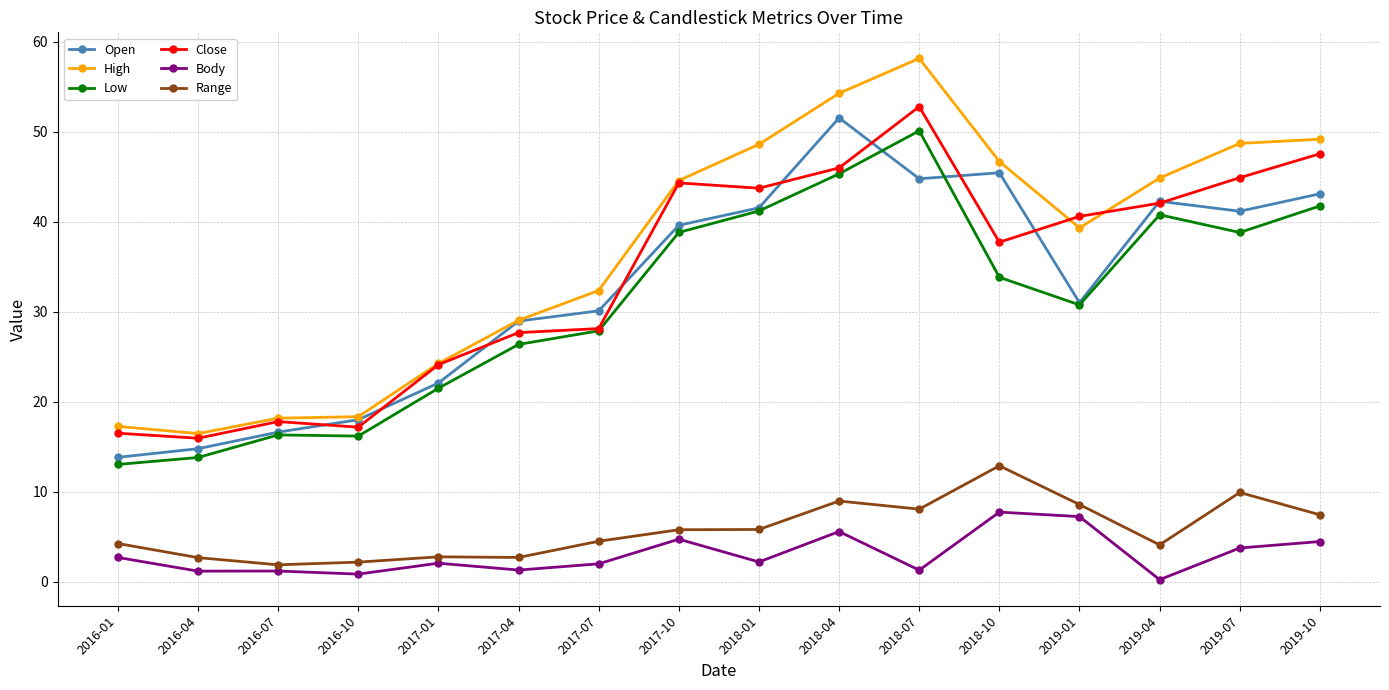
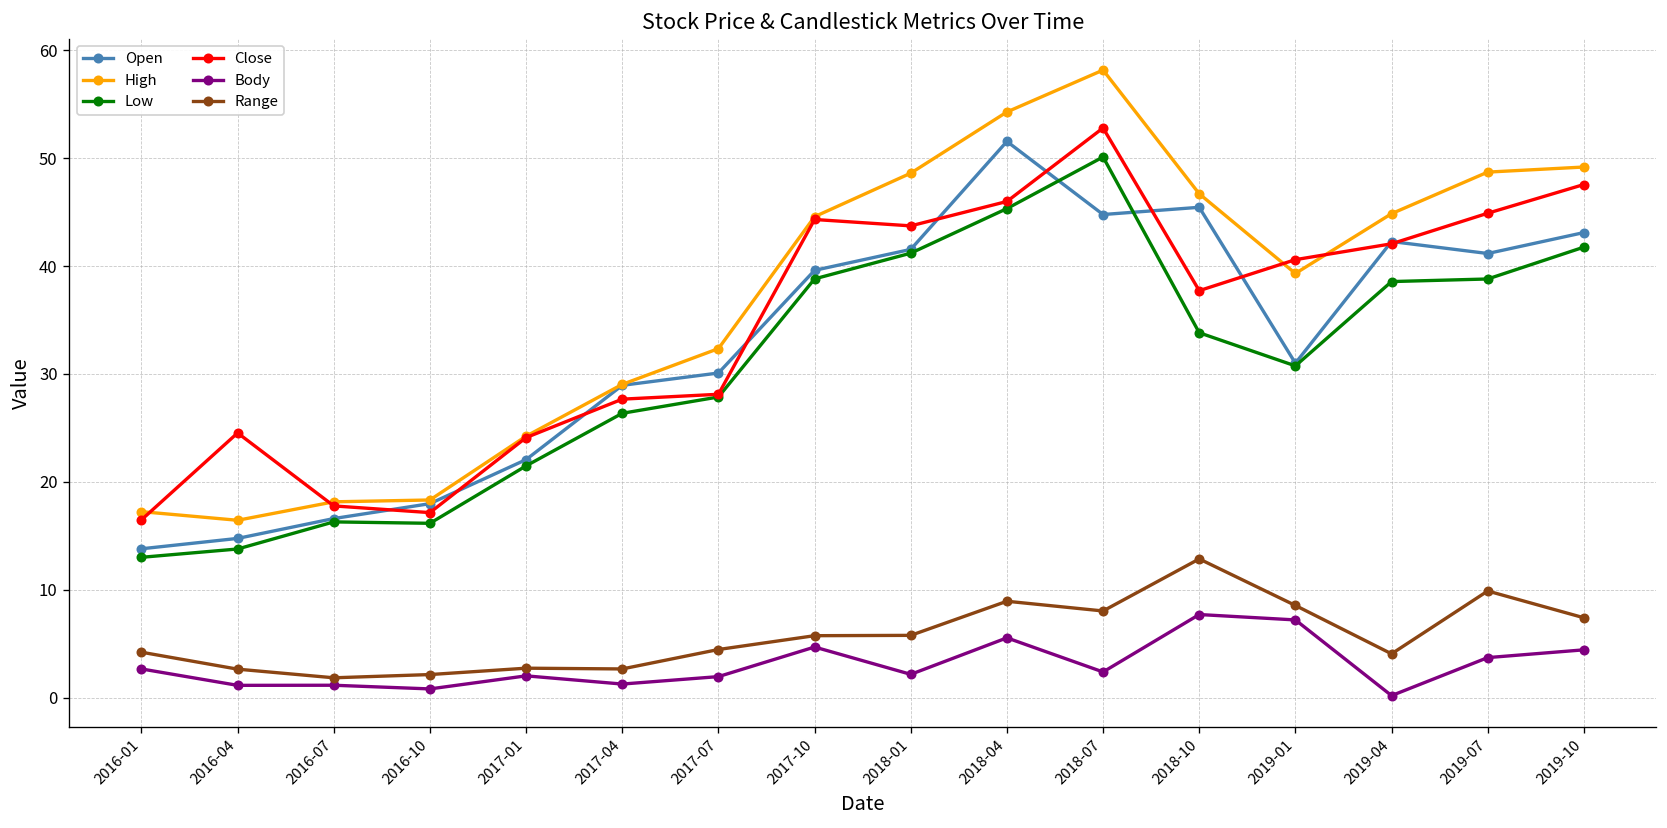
Close, 2016-04: 16 -> 25
Body, 2018-07: 1 -> 2
Low, 2019-04: 41 -> 39
